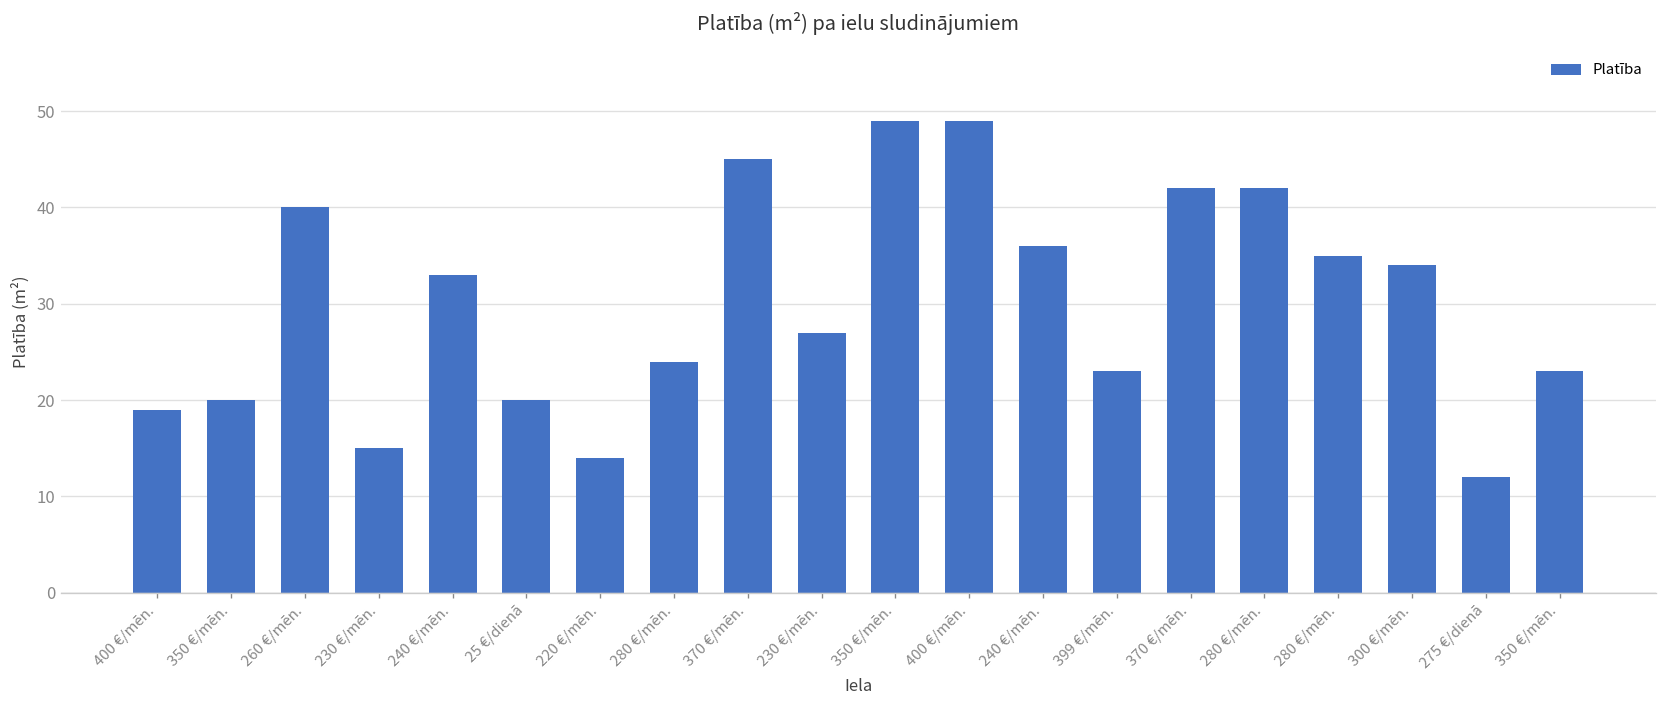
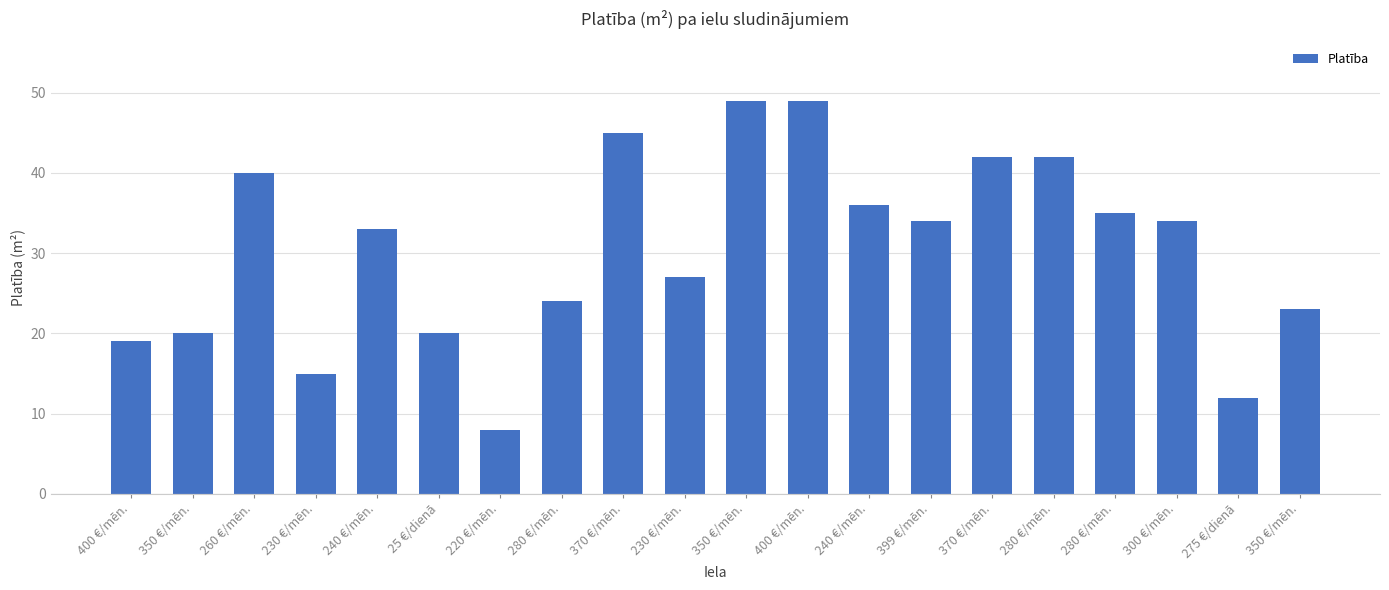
220 €/mēn.: 14 -> 8
399 €/mēn.: 23 -> 34
